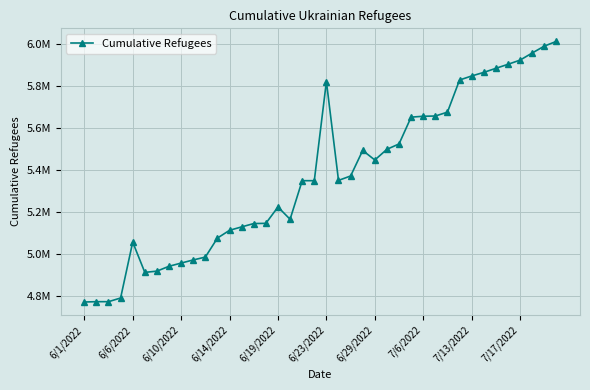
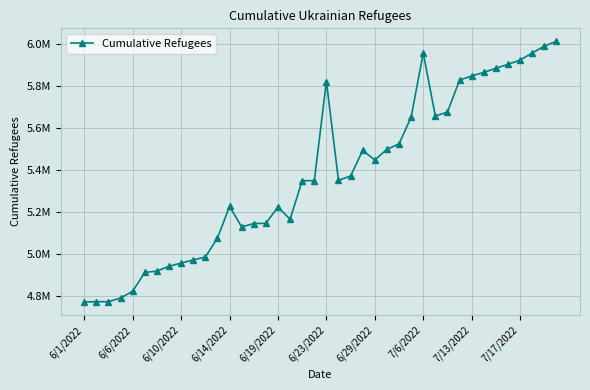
6/6/2022: 5060000 -> 4820000
6/14/2022: 5110000 -> 5230000
7/6/2022: 5660000 -> 5960000
